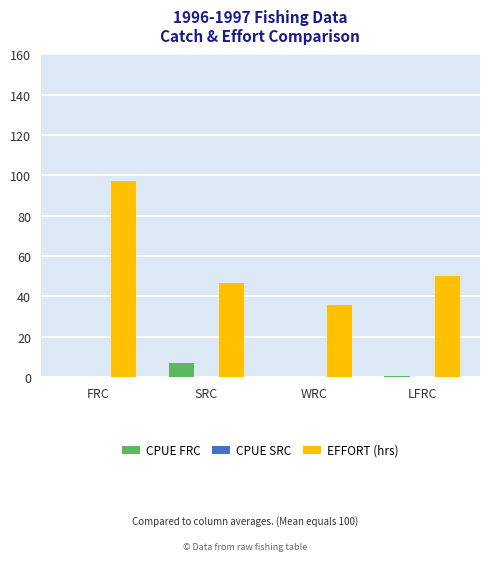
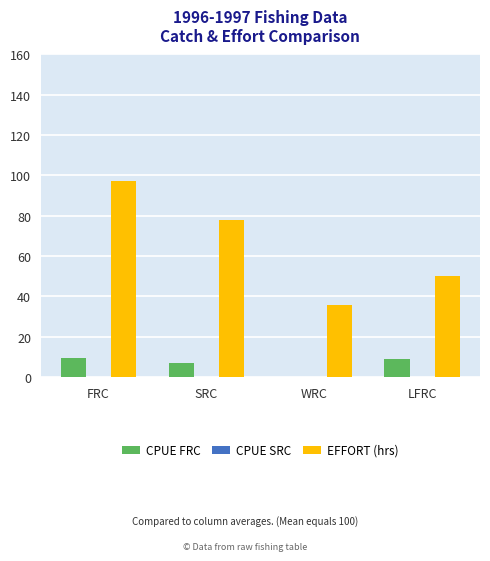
CPUE FRC, FRC: 0 -> 10
EFFORT (hrs), SRC: 47 -> 78
CPUE FRC, LFRC: 0 -> 9
